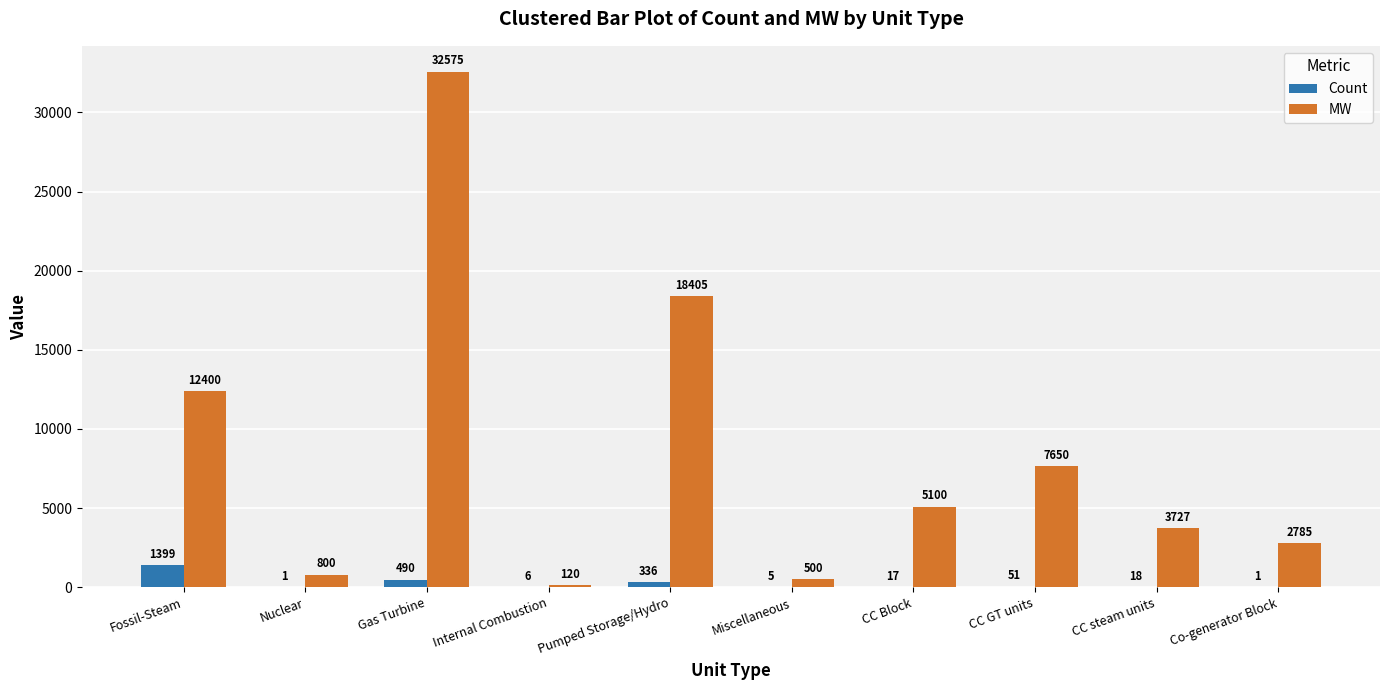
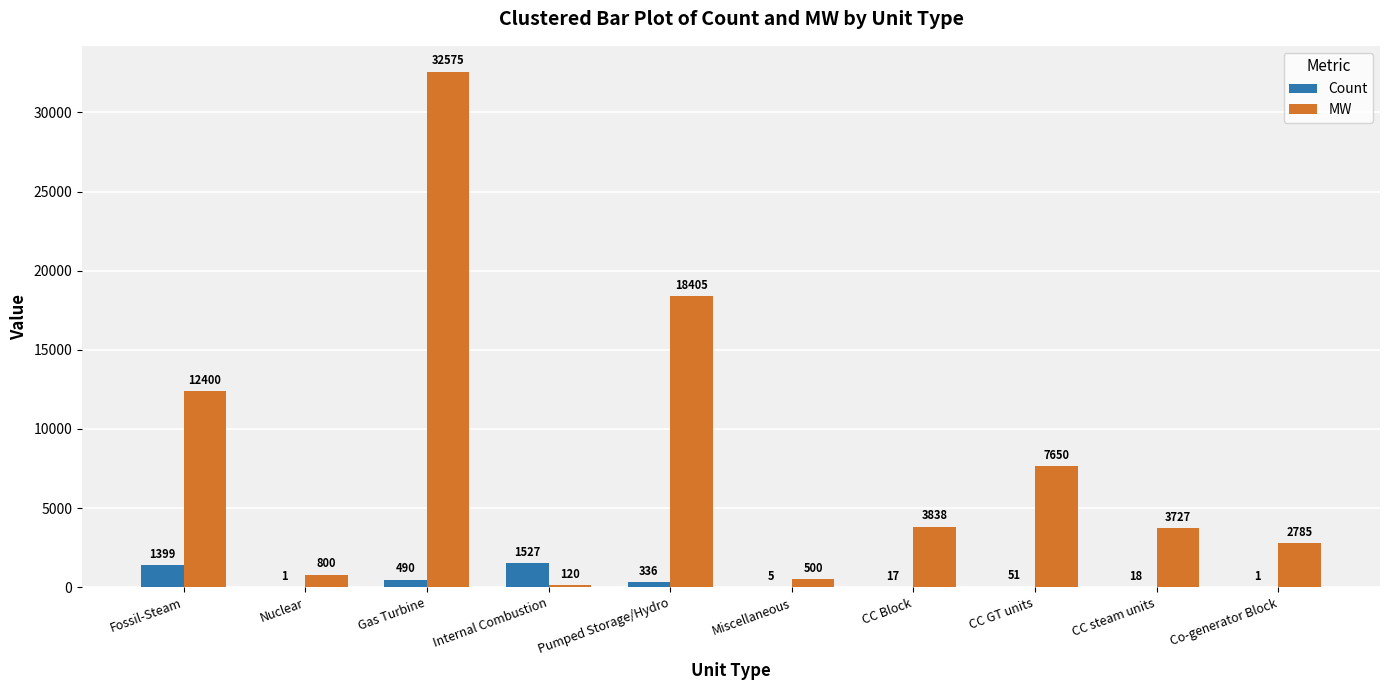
Count, Internal Combustion: 6 -> 1527
MW, CC Block: 5100 -> 3838
